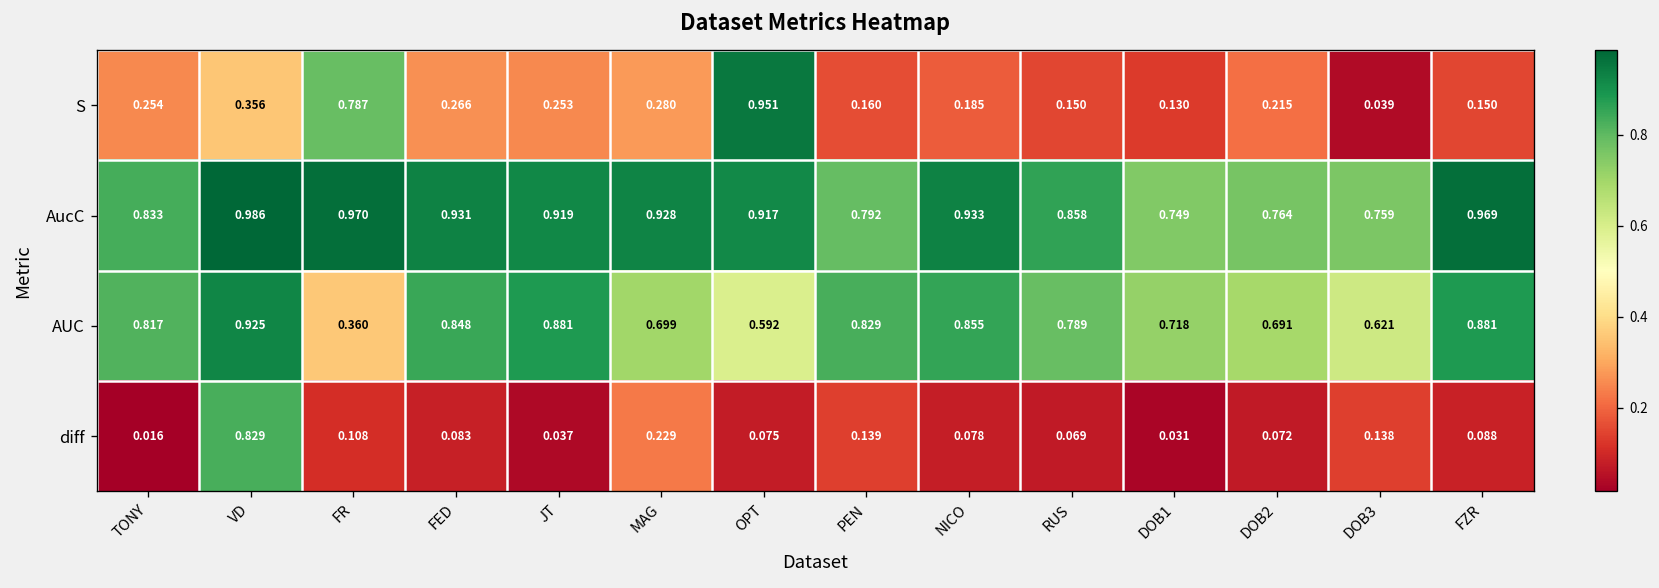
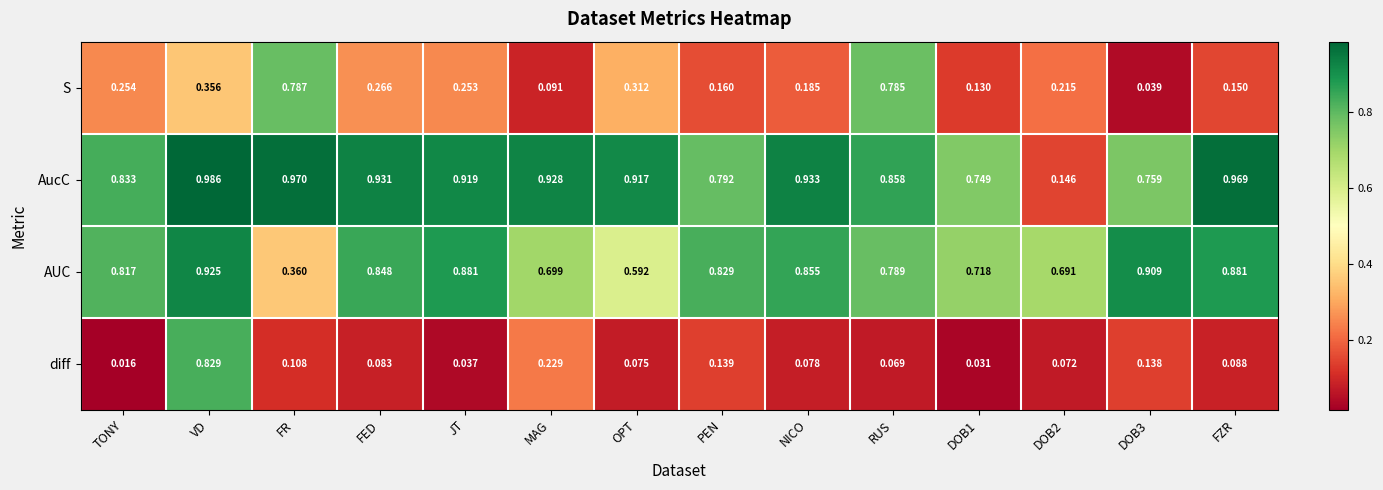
S, MAG: 0.280 -> 0.091
S, OPT: 0.951 -> 0.312
S, RUS: 0.150 -> 0.785
AucC, DOB2: 0.764 -> 0.146
AUC, DOB3: 0.621 -> 0.909
